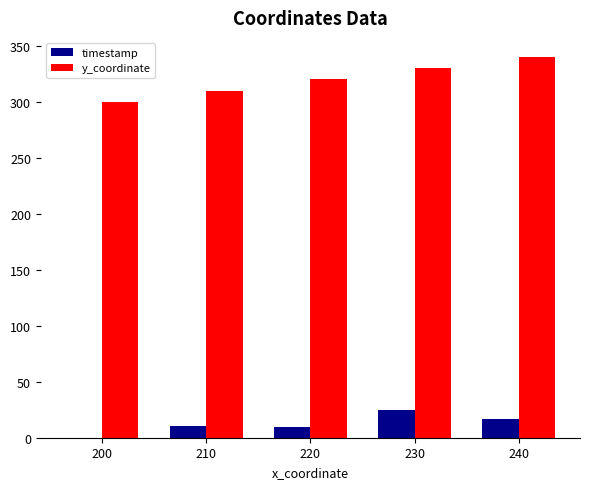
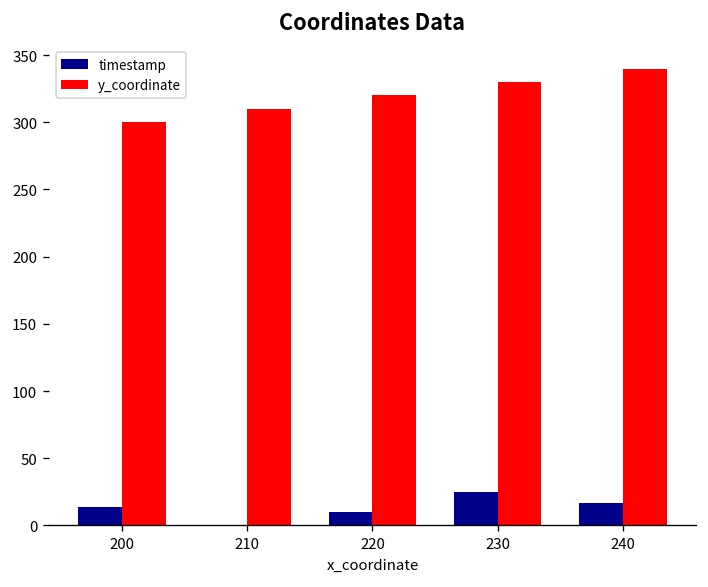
timestamp, 200: 0 -> 14
timestamp, 210: 11 -> 0
